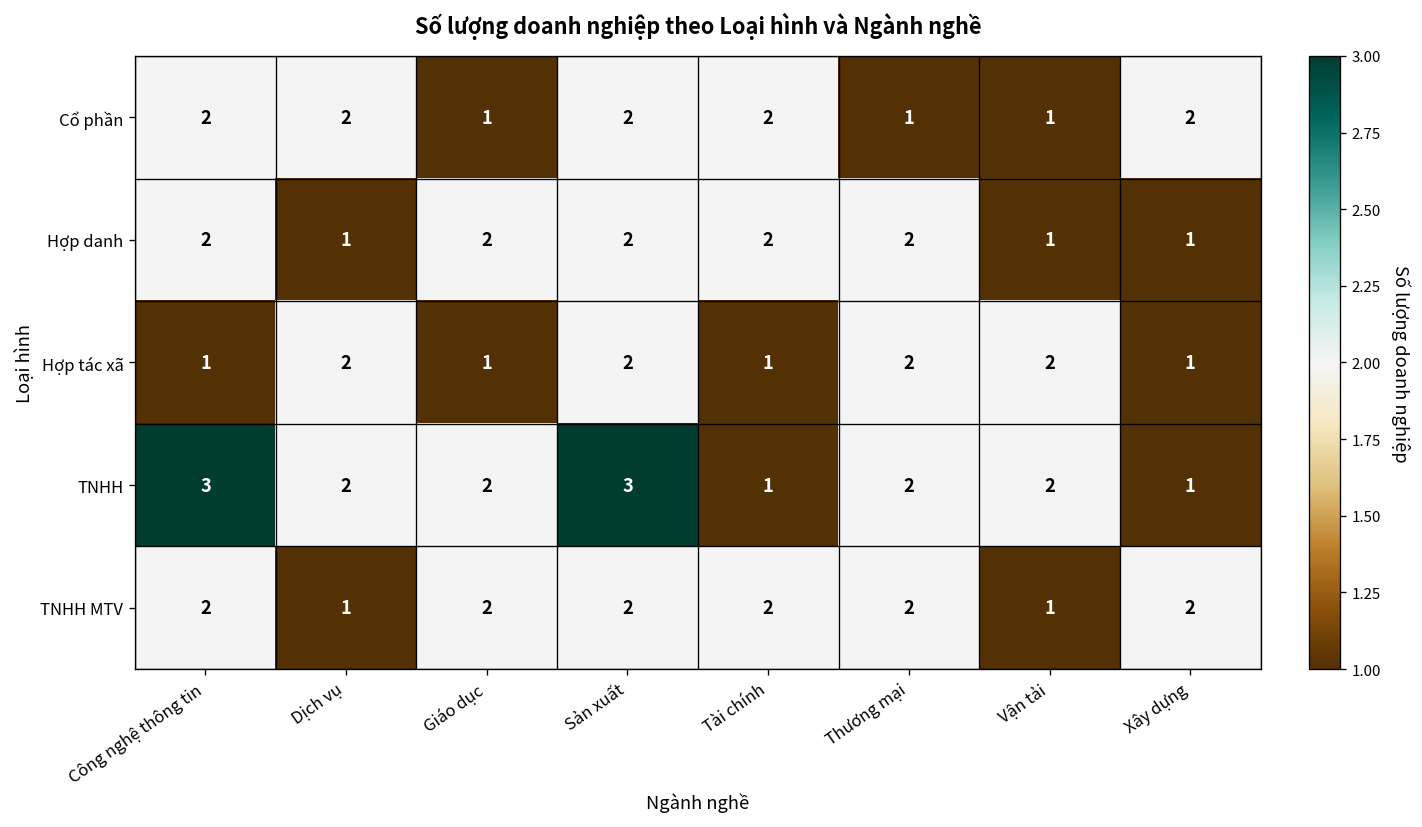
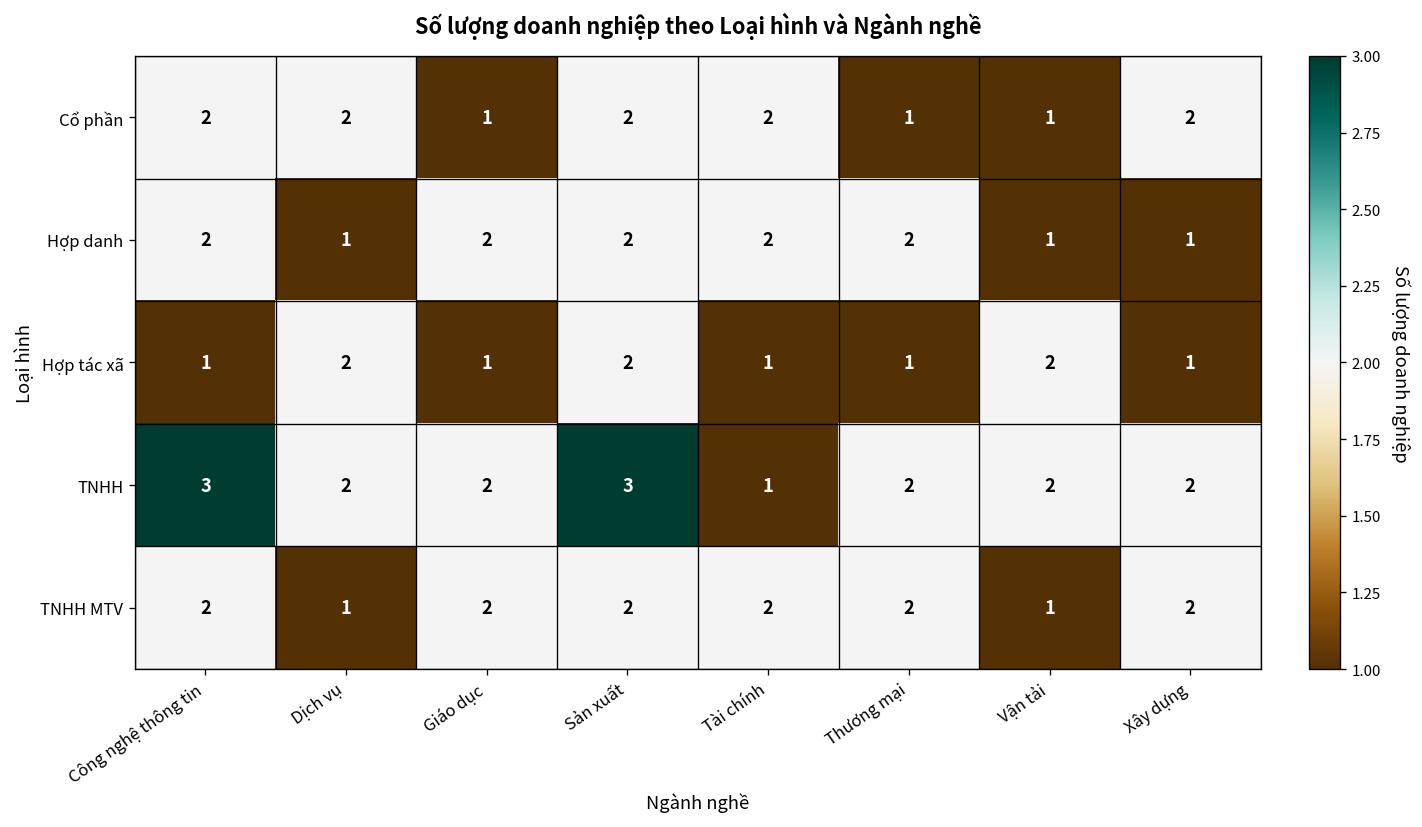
Hợp tác xã, Thương mại: 2 -> 1
TNHH, Xây dựng: 1 -> 2
